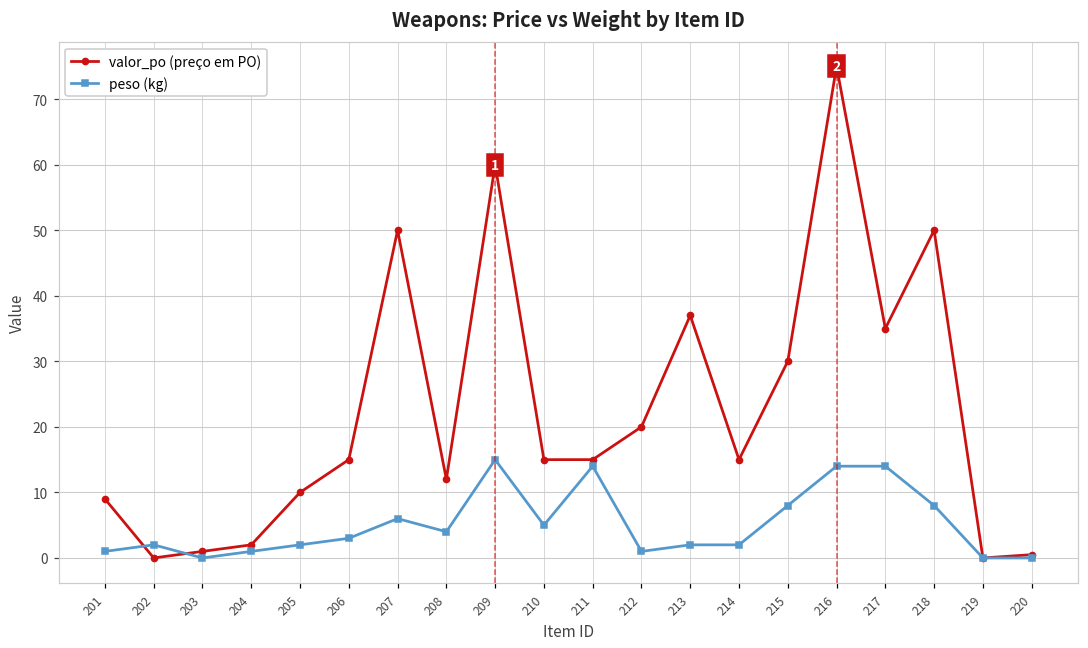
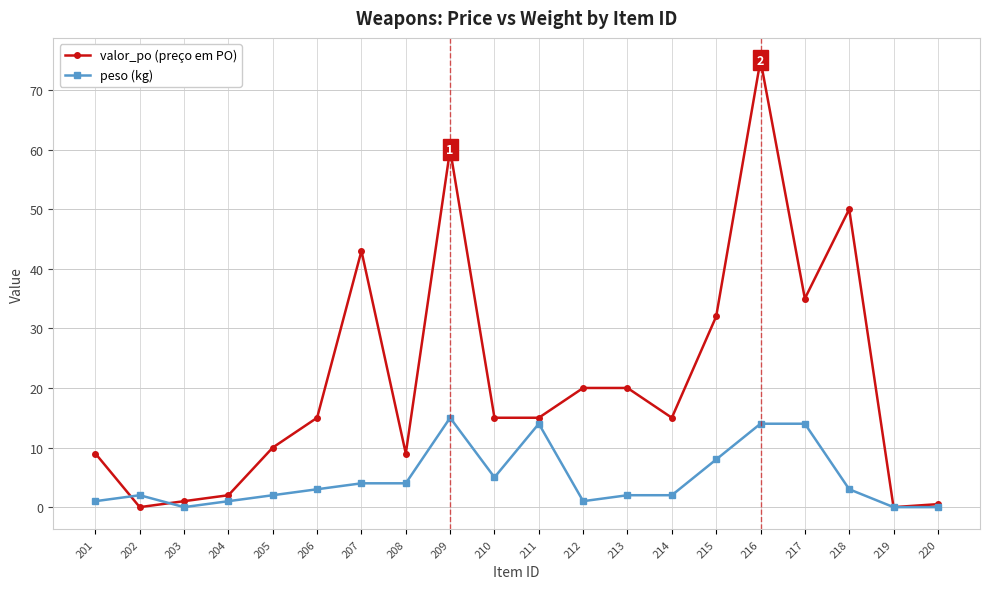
valor_po (preço em PO), 207: 50 -> 43
peso (kg), 207: 6 -> 4
valor_po (preço em PO), 208: 12 -> 9
valor_po (preço em PO), 213: 37 -> 20
valor_po (preço em PO), 215: 30 -> 32
peso (kg), 218: 8 -> 3
